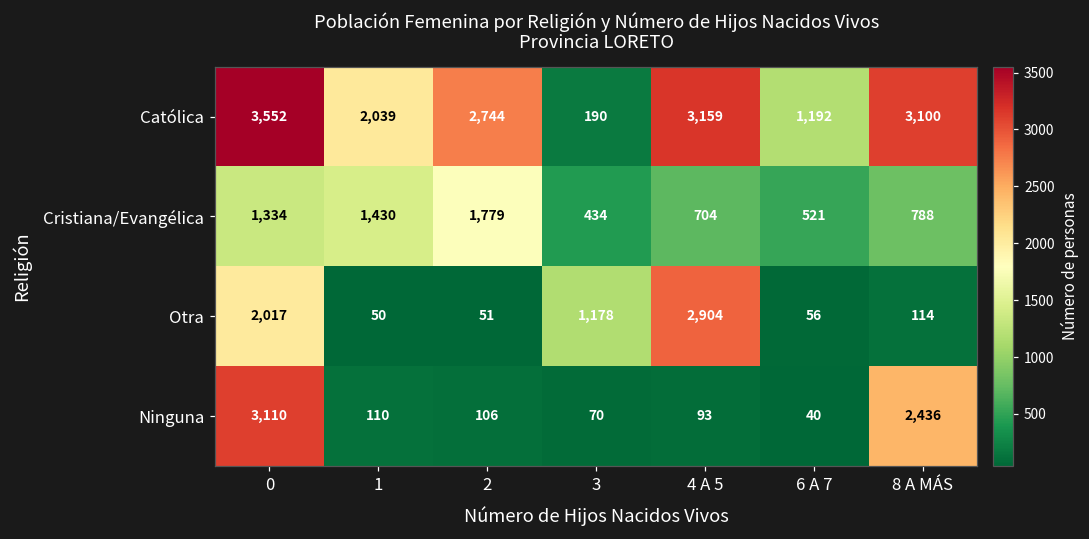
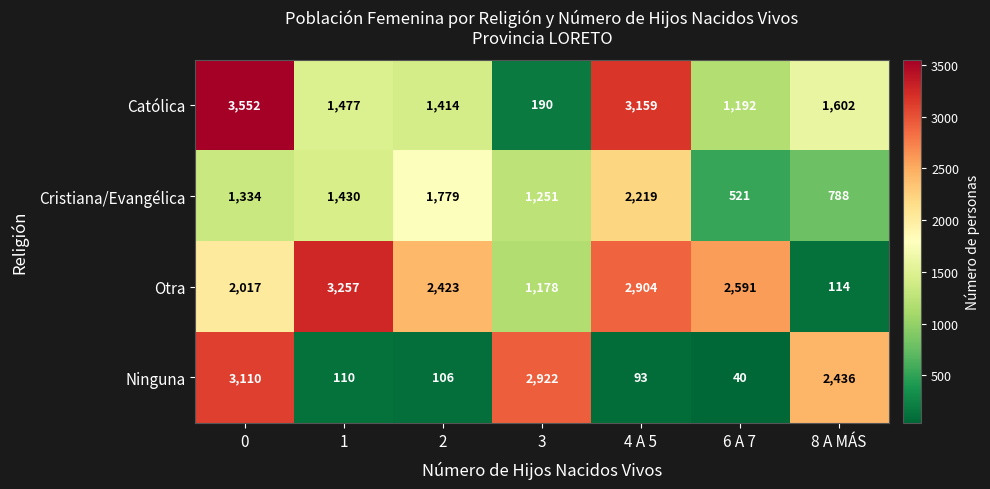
Católica, 1: 2,039 -> 1,477
Católica, 2: 2,744 -> 1,414
Católica, 8 A MÁS: 3,100 -> 1,602
Cristiana/Evangélica, 3: 434 -> 1,251
Cristiana/Evangélica, 4 A 5: 704 -> 2,219
Otra, 1: 50 -> 3,257
Otra, 2: 51 -> 2,423
Otra, 6 A 7: 56 -> 2,591
Ninguna, 3: 70 -> 2,922
